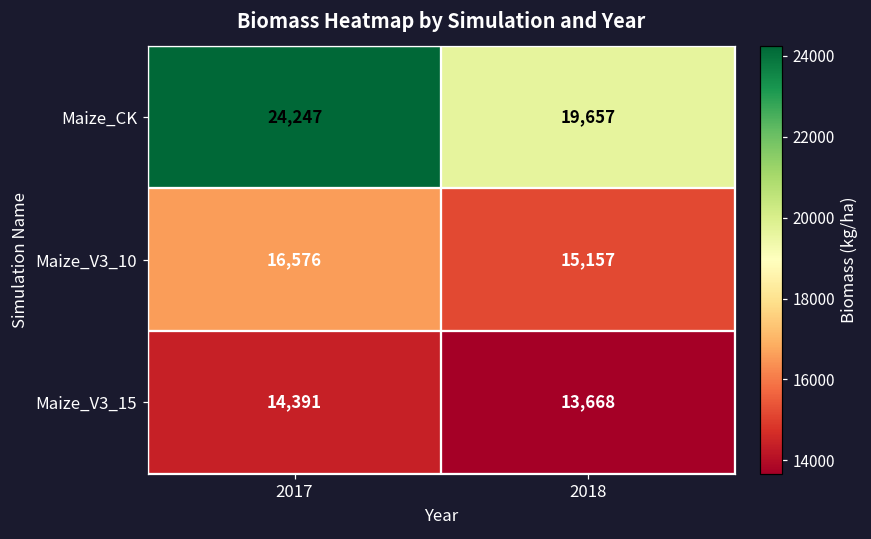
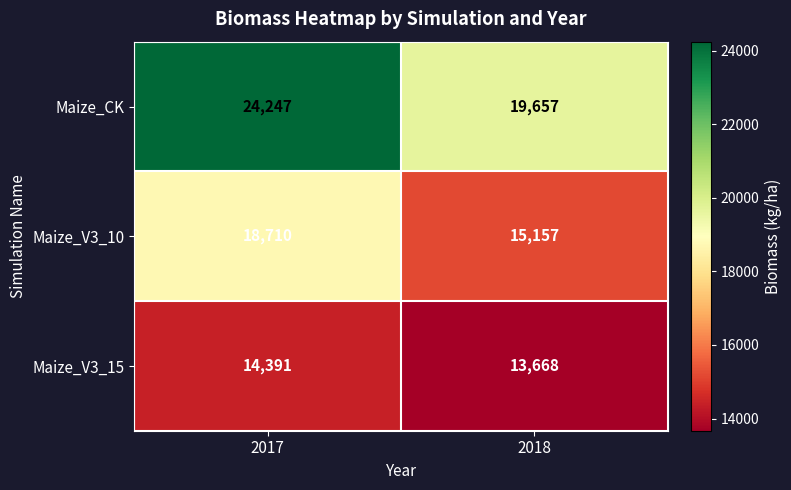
Maize_V3_10, 2017: 16,576 -> 18,710
